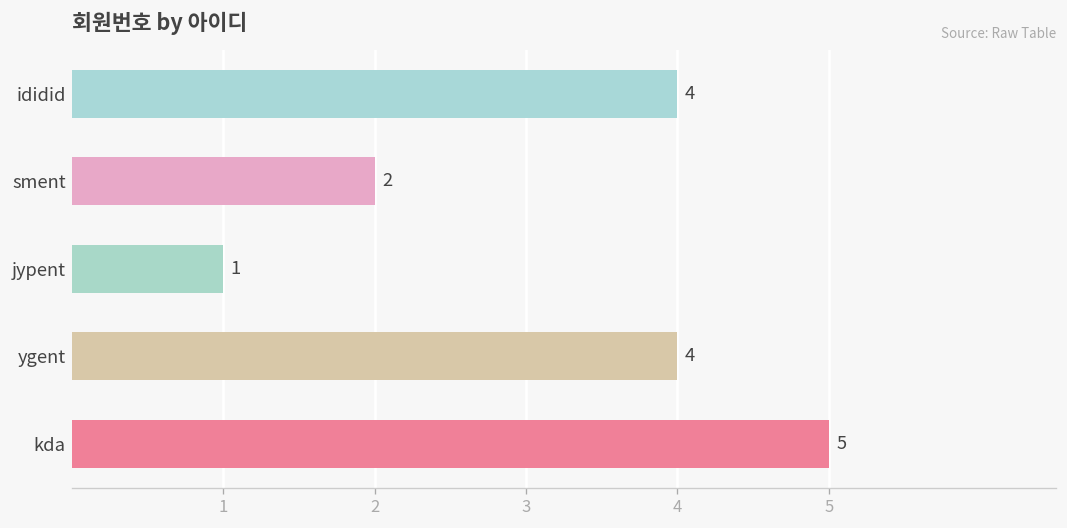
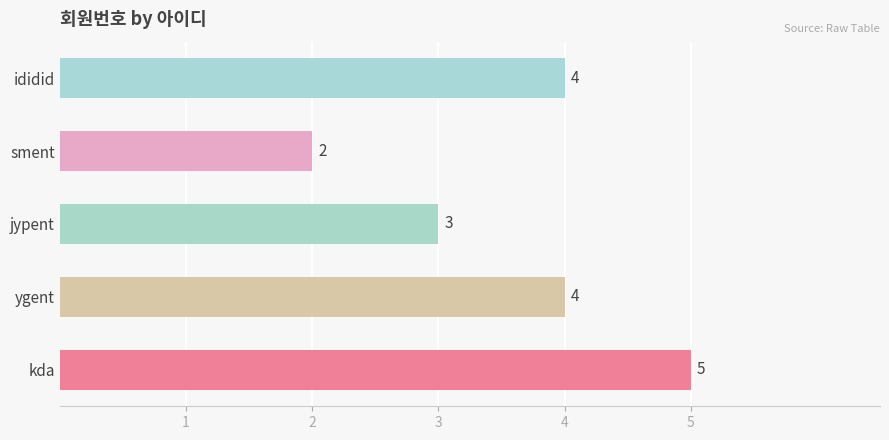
jypent: 1 -> 3
